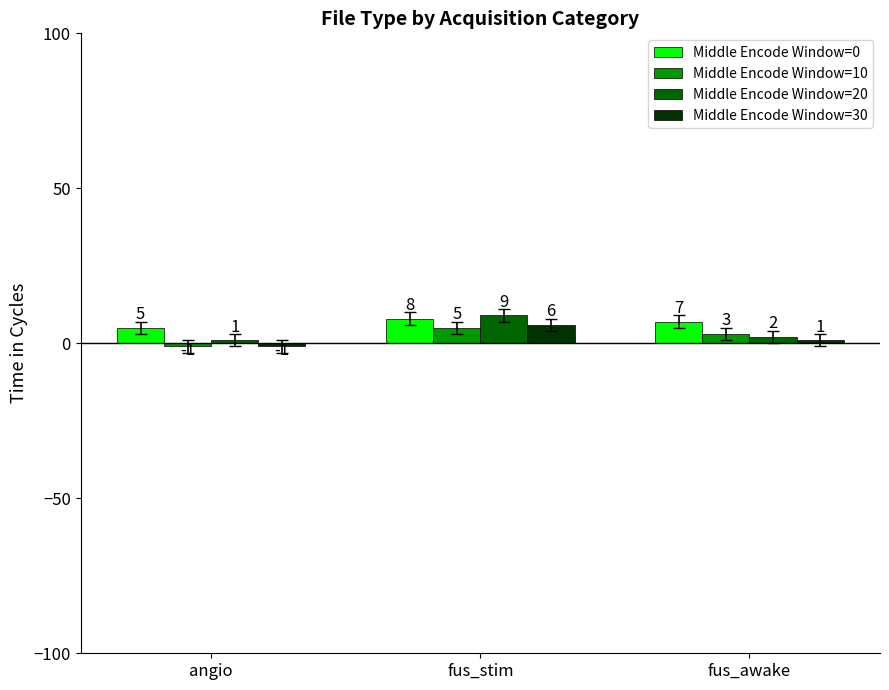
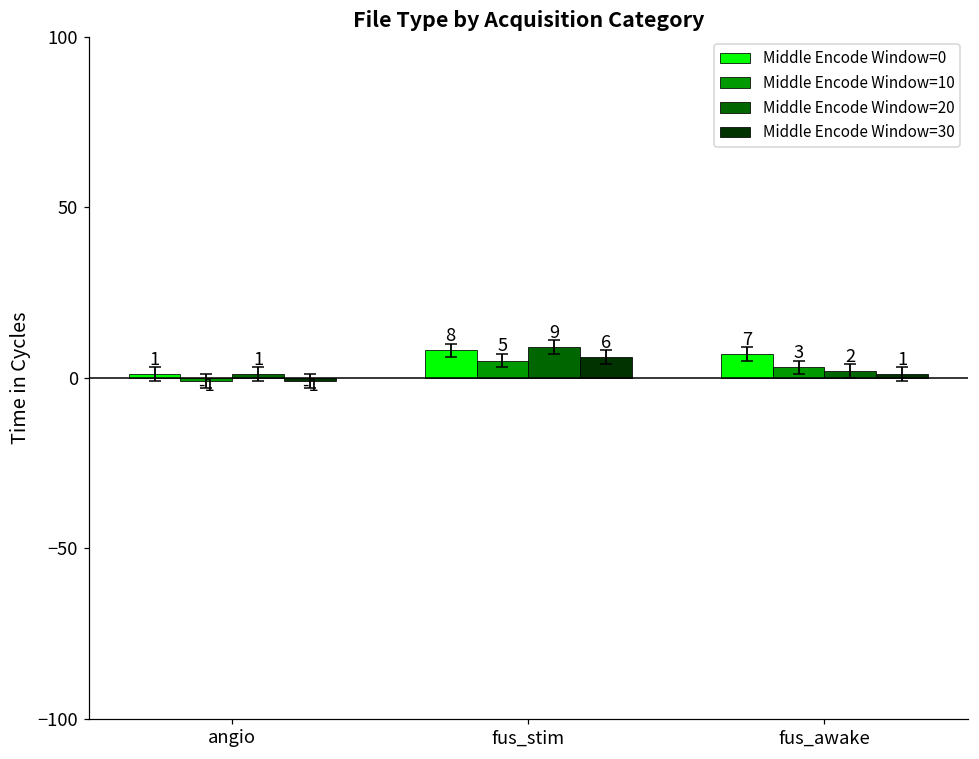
Middle Encode Window=0, angio: 5 -> 1
